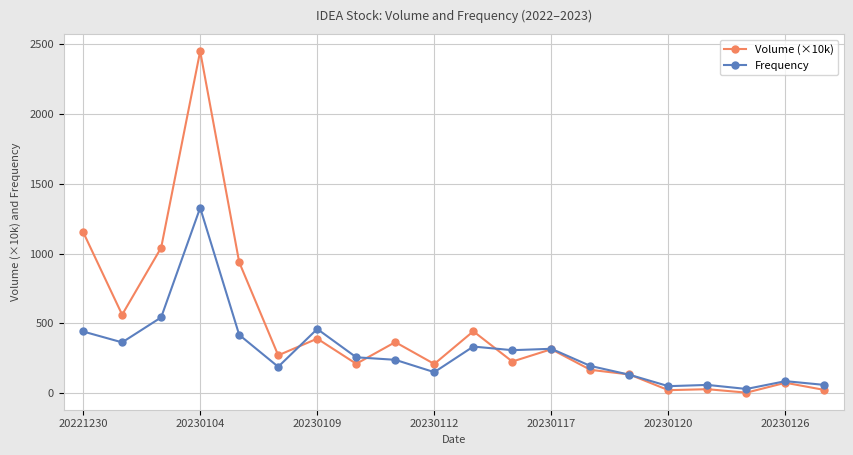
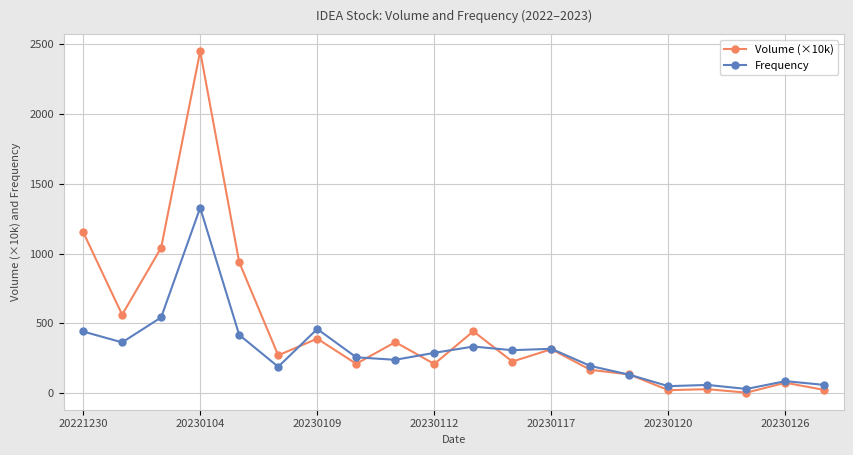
Frequency, 20230112: 150 -> 290
